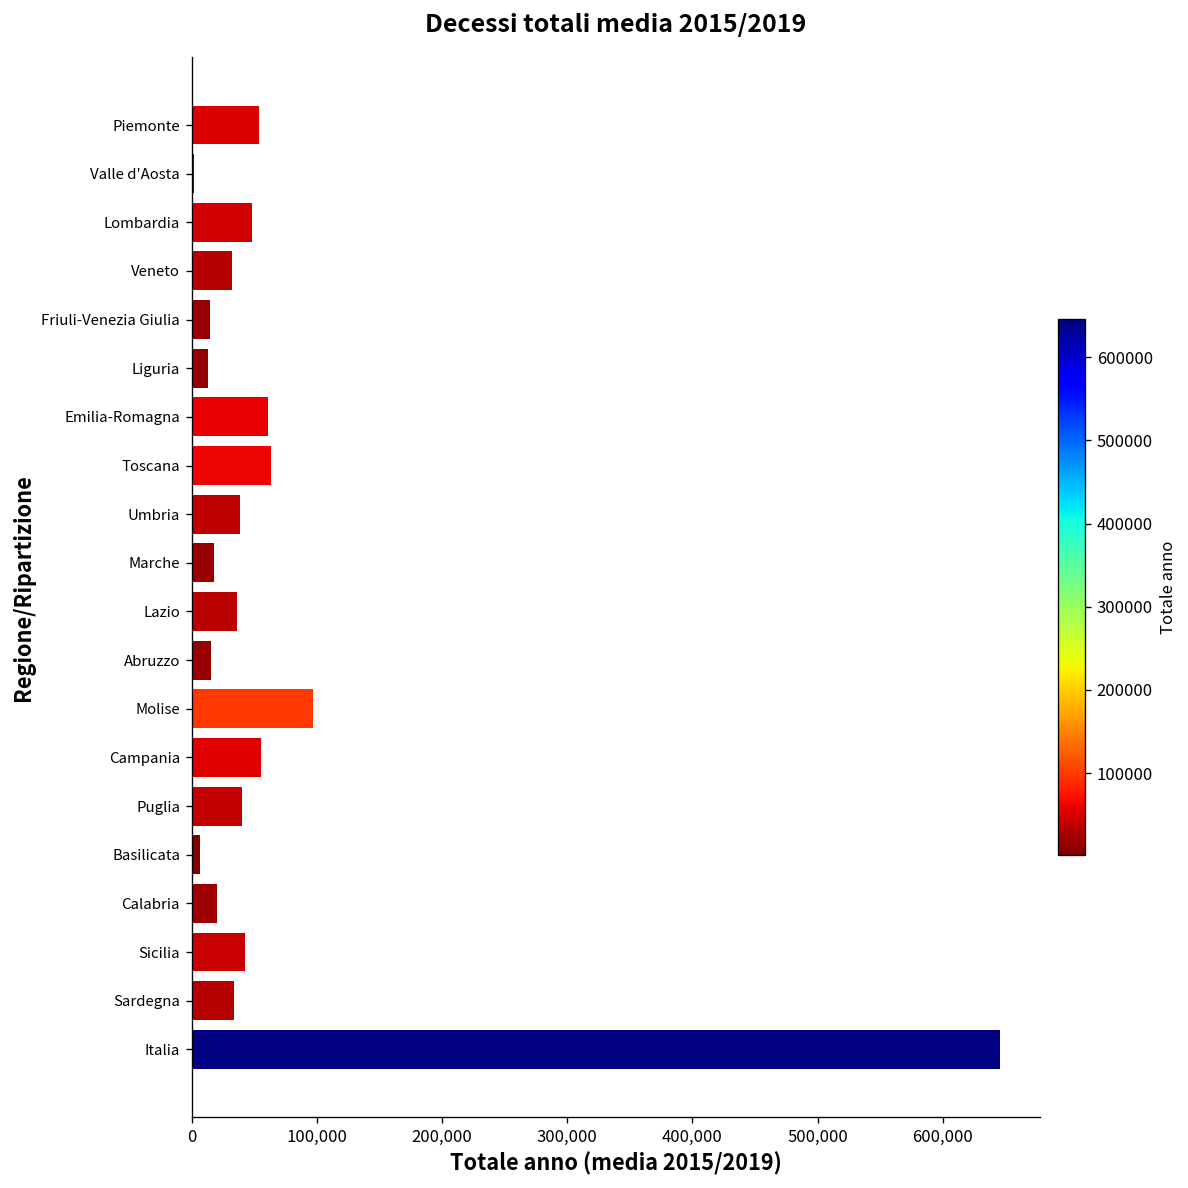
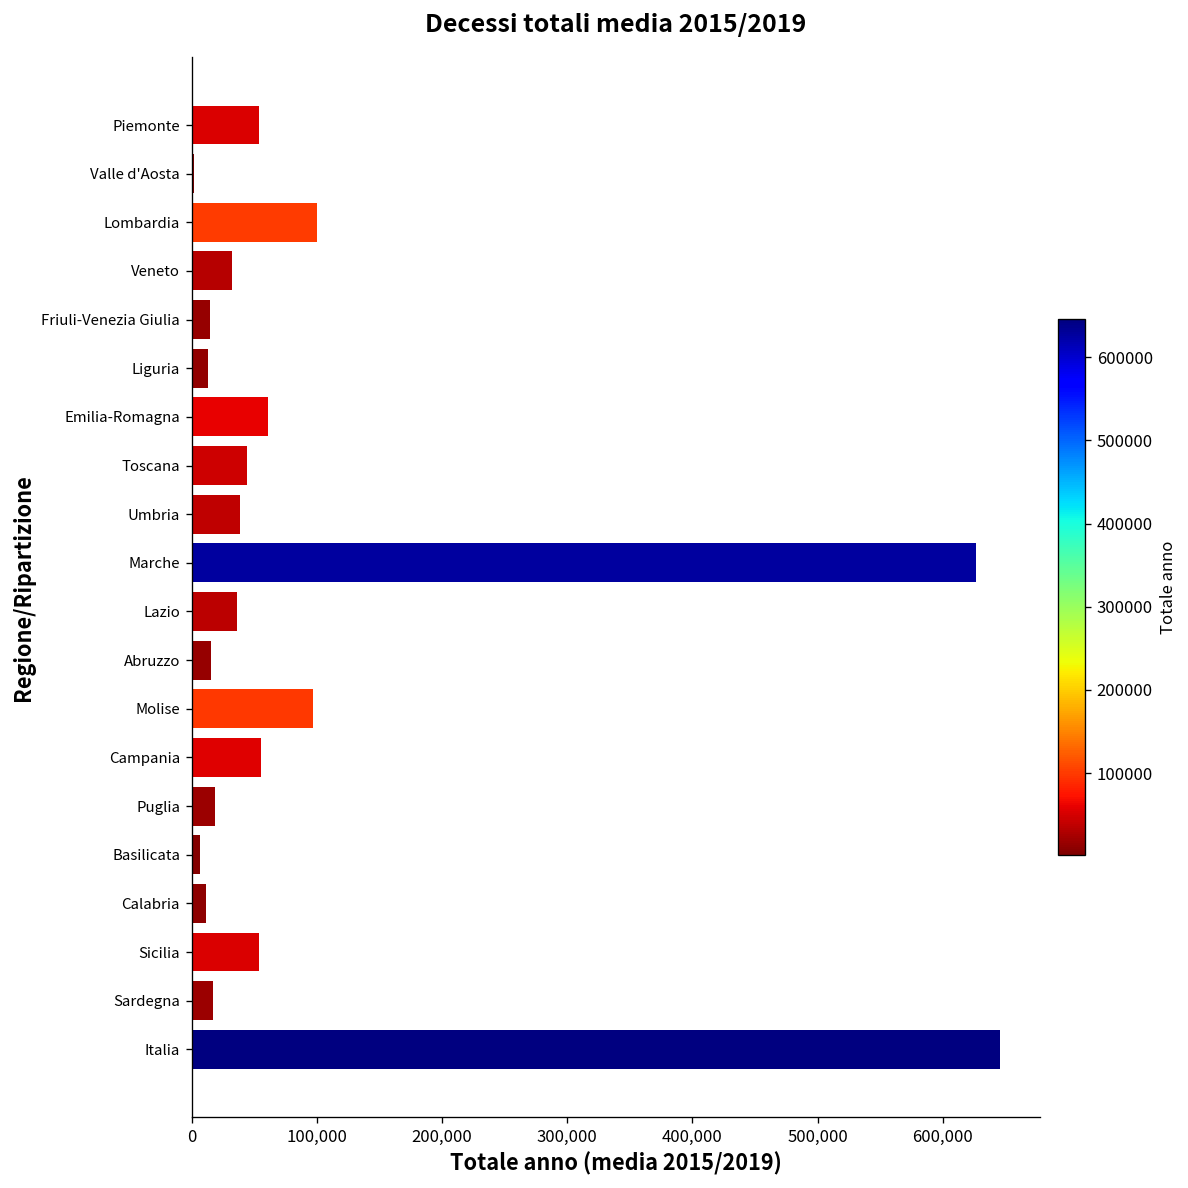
Lombardia: 48,000 -> 100,000
Toscana: 63,000 -> 44,000
Marche: 18,000 -> 626,000
Puglia: 40,000 -> 18,000
Calabria: 21,000 -> 11,000
Sicilia: 43,000 -> 54,000
Sardegna: 34,000 -> 17,000
